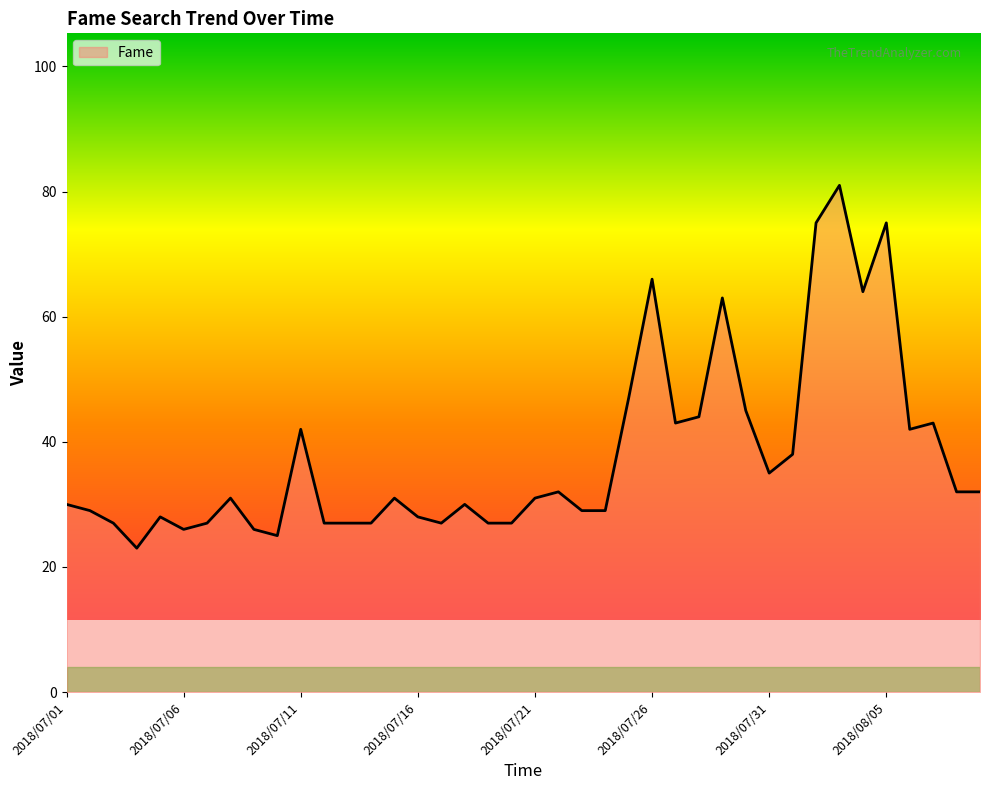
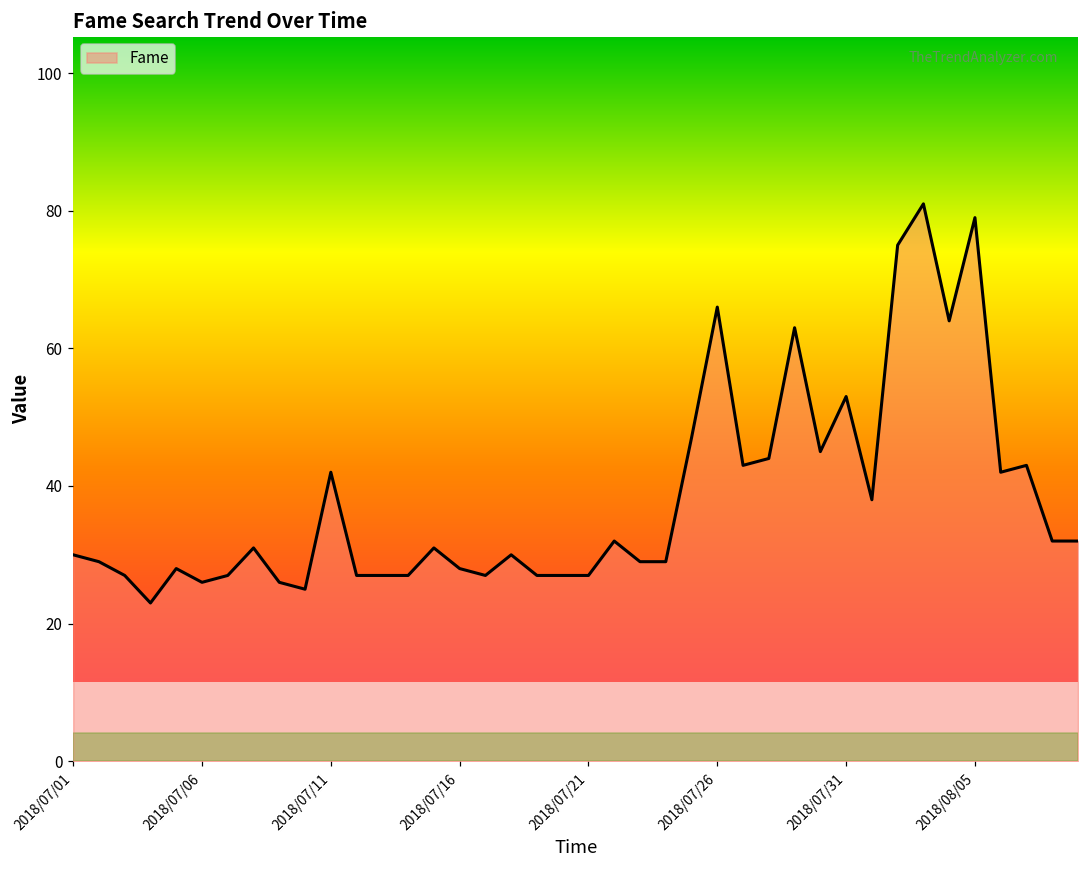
2018/07/21: 31 -> 27
2018/07/31: 35 -> 53
2018/08/05: 75 -> 79
